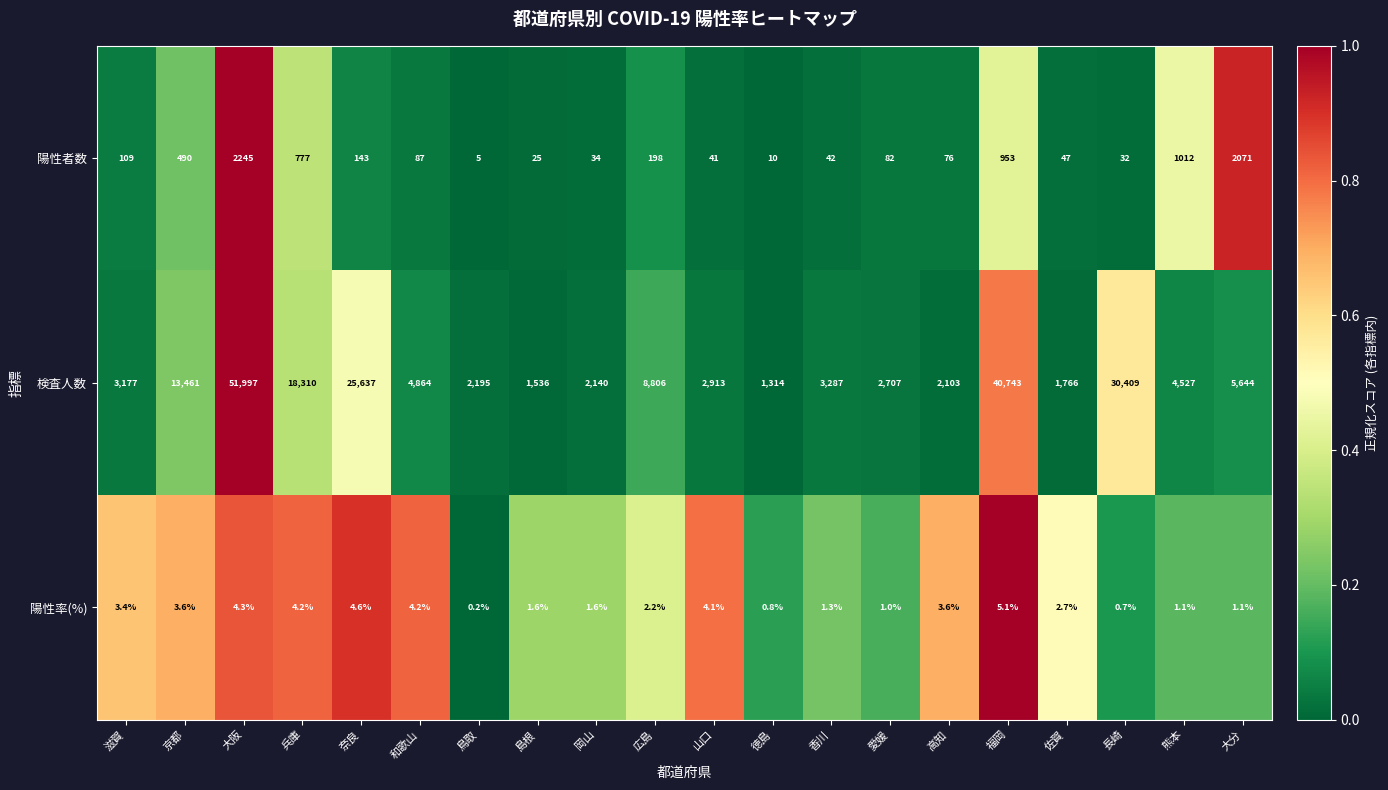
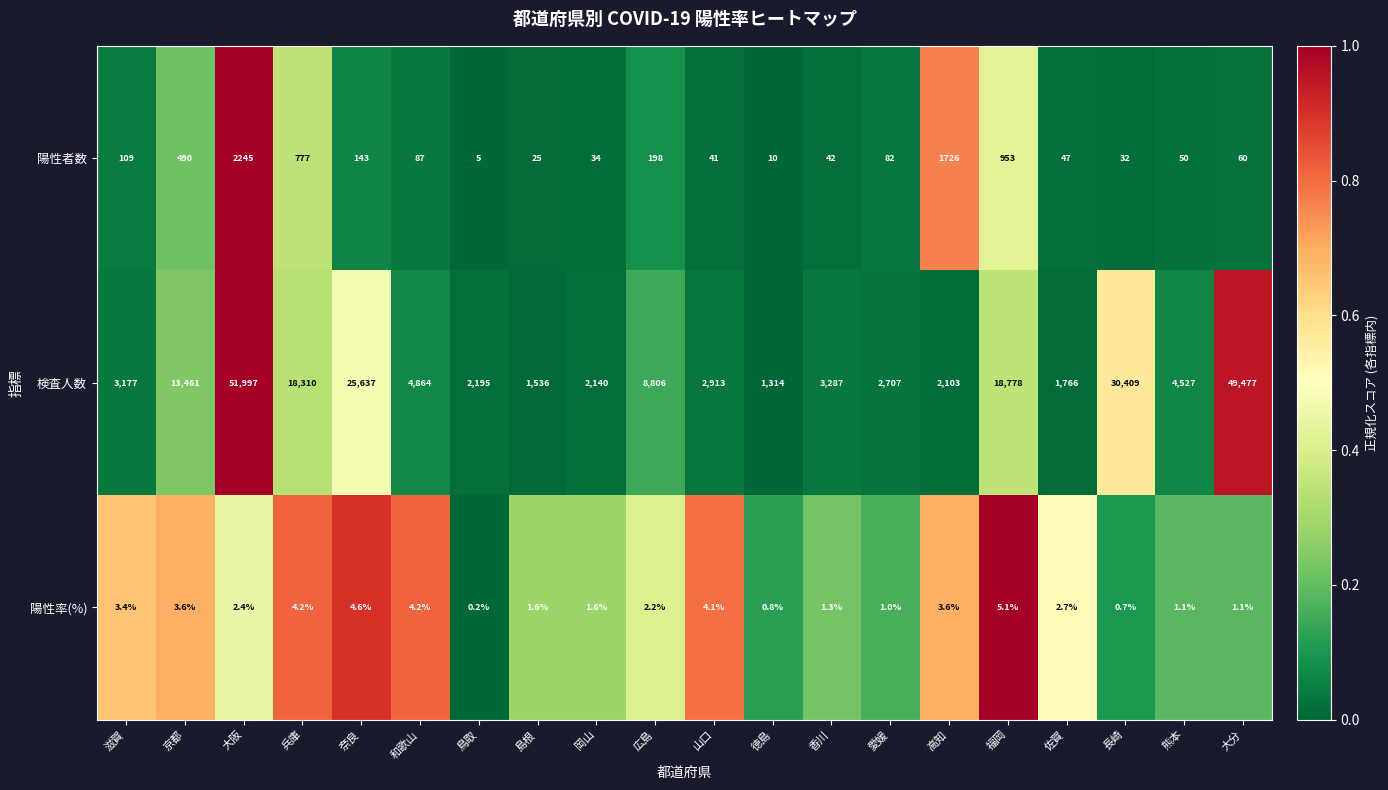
陽性者数, 高知: 76 -> 1726
陽性者数, 熊本: 1012 -> 50
陽性者数, 大分: 2071 -> 60
検査人数, 福岡: 40,743 -> 18,778
検査人数, 大分: 5,644 -> 49,477
陽性率(%), 大阪: 4.3% -> 2.4%
